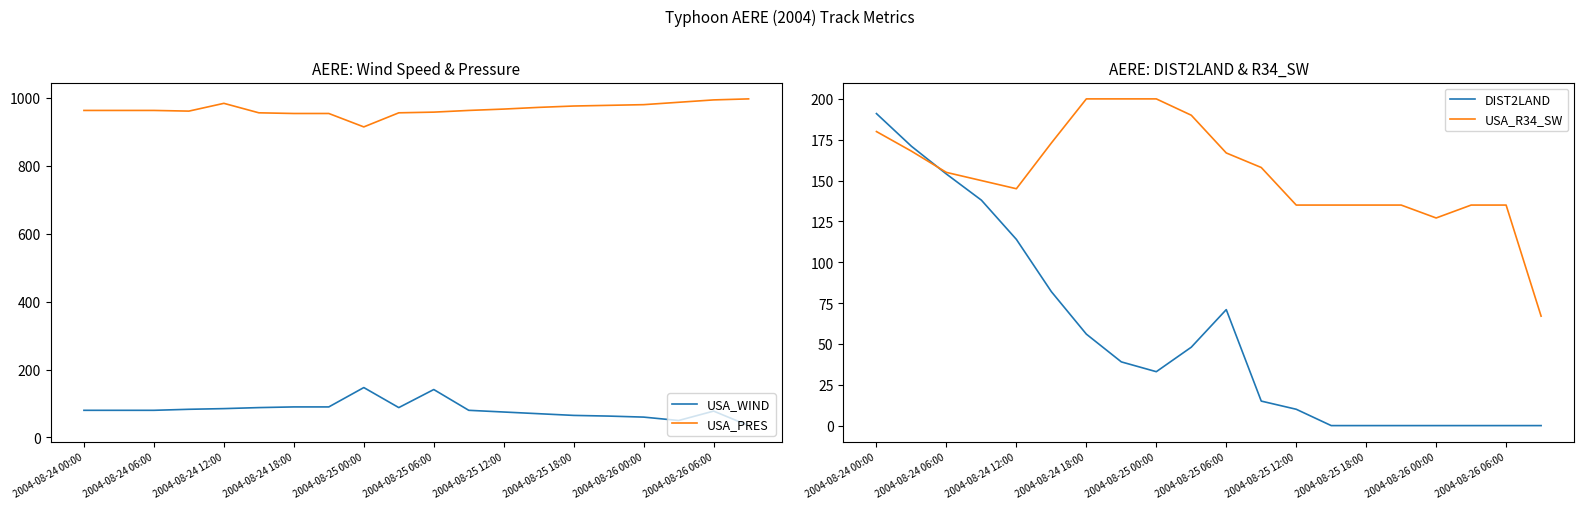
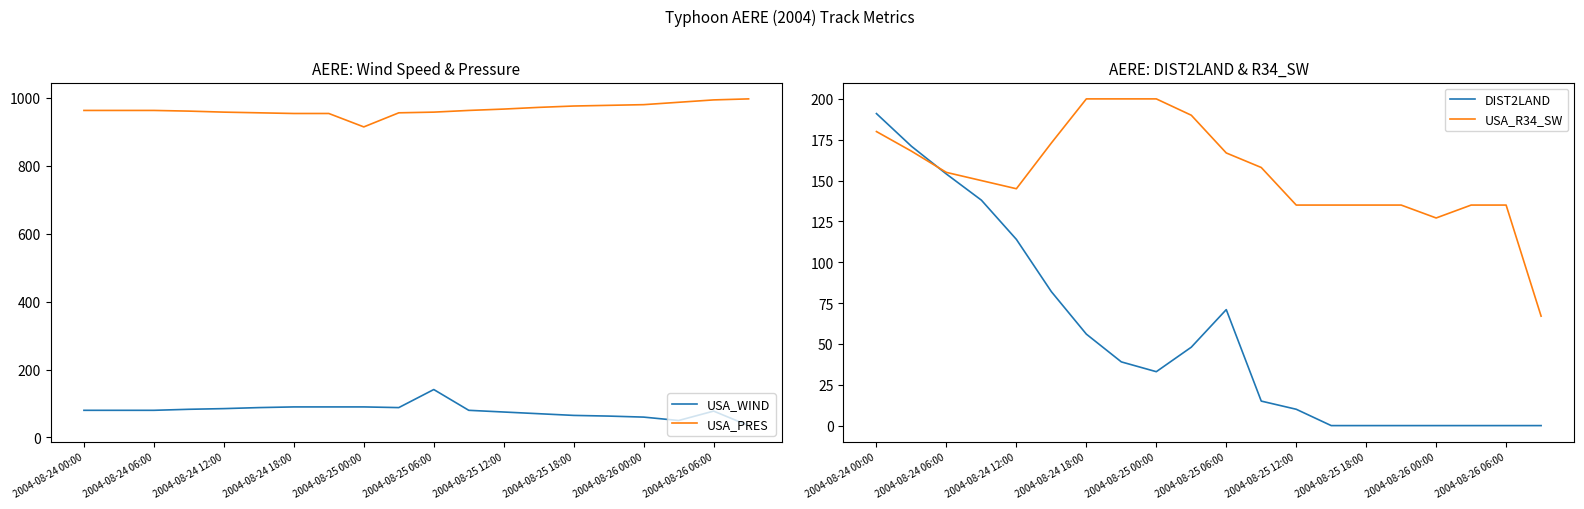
AERE: Wind Speed & Pressure, USA_PRES, 2004-08-24 12:00: 980 -> 960
AERE: Wind Speed & Pressure, USA_WIND, 2004-08-25 00:00: 150 -> 90
